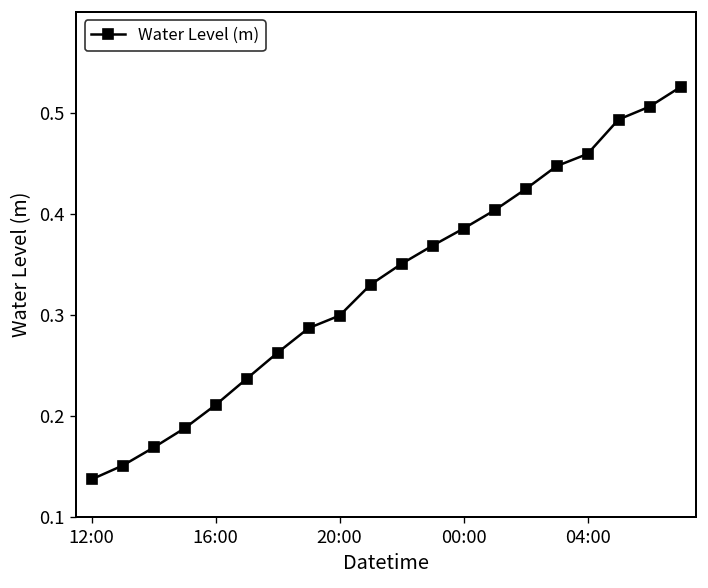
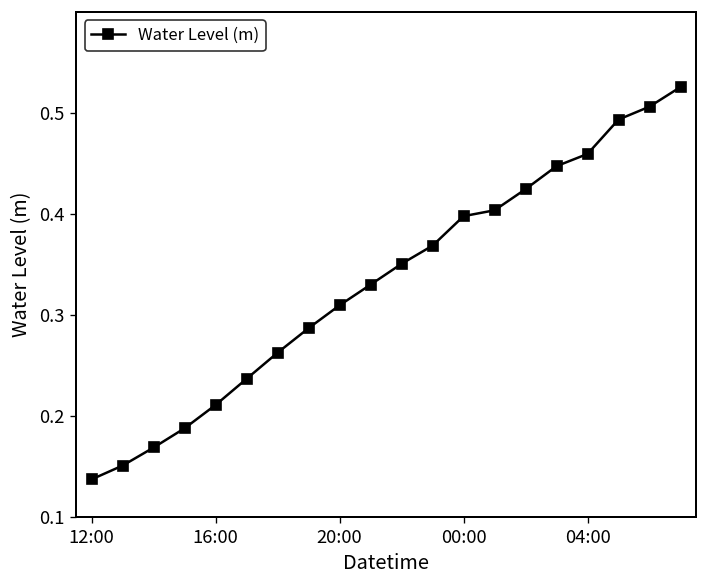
20:00: 0.30 -> 0.31
00:00: 0.39 -> 0.40
